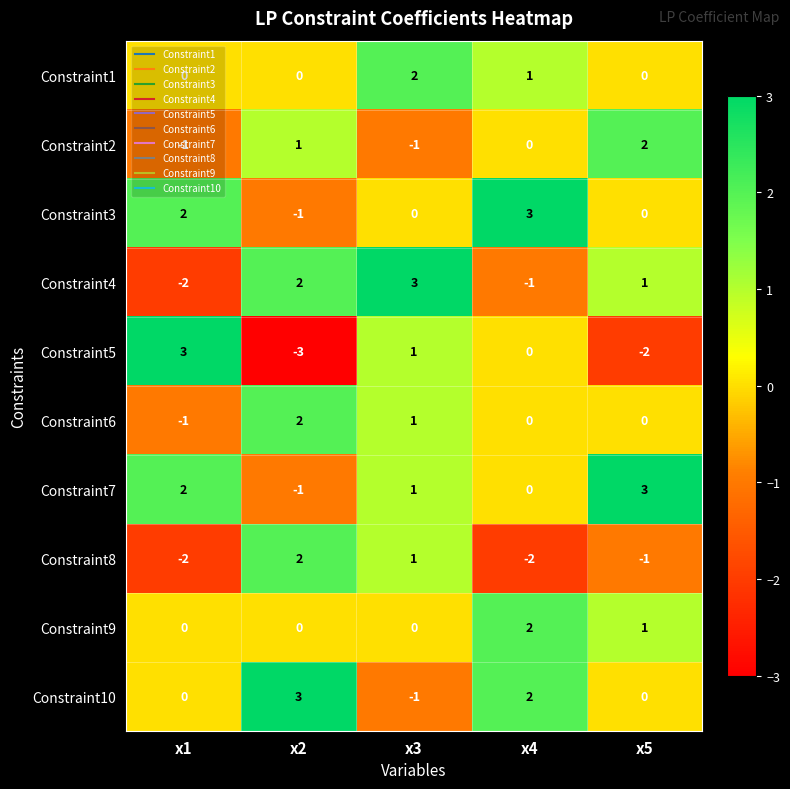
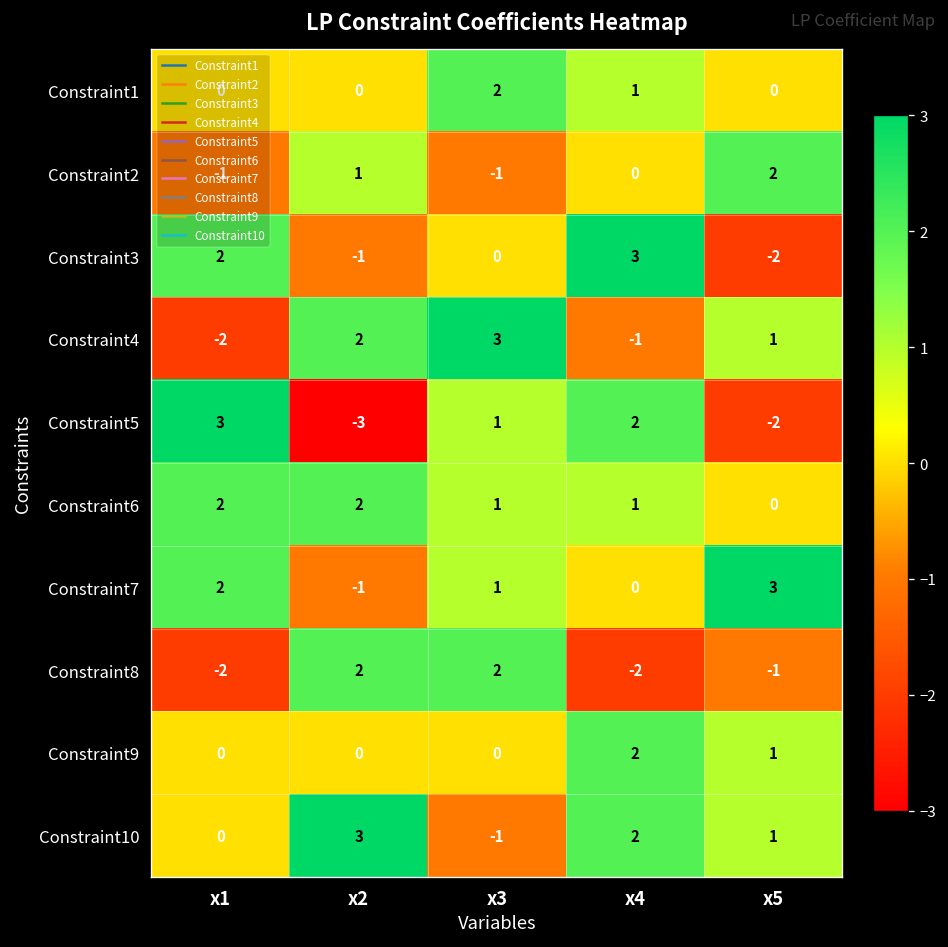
Constraint3, x5: 0 -> -2
Constraint5, x4: 0 -> 2
Constraint6, x1: -1 -> 2
Constraint6, x4: 0 -> 1
Constraint8, x3: 1 -> 2
Constraint10, x5: 0 -> 1
